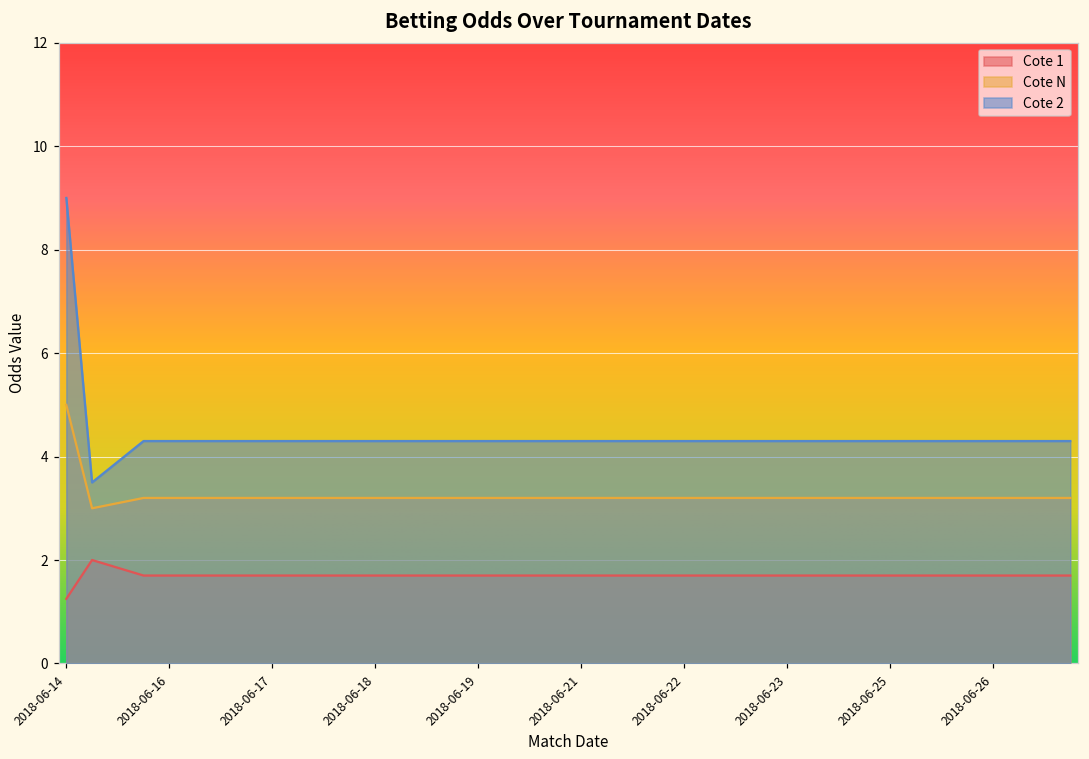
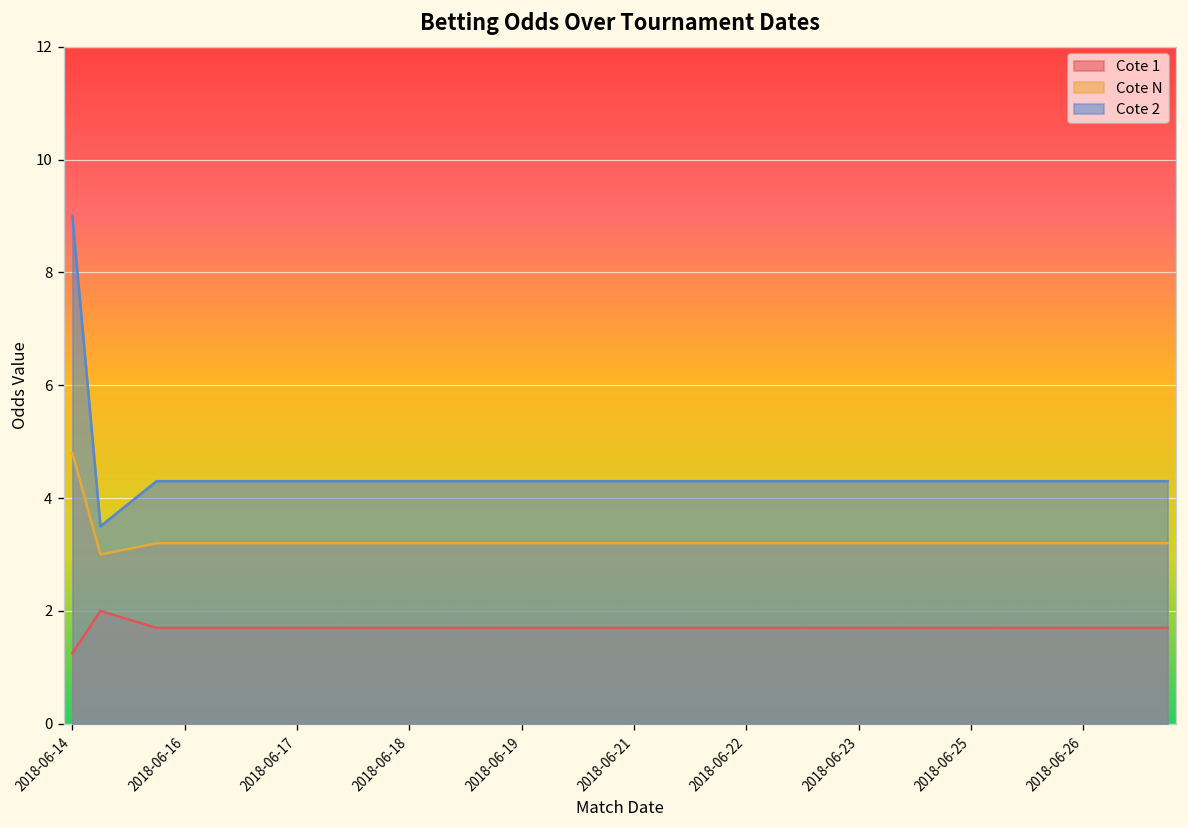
Cote N, 2018-06-14: 5.0 -> 4.8
